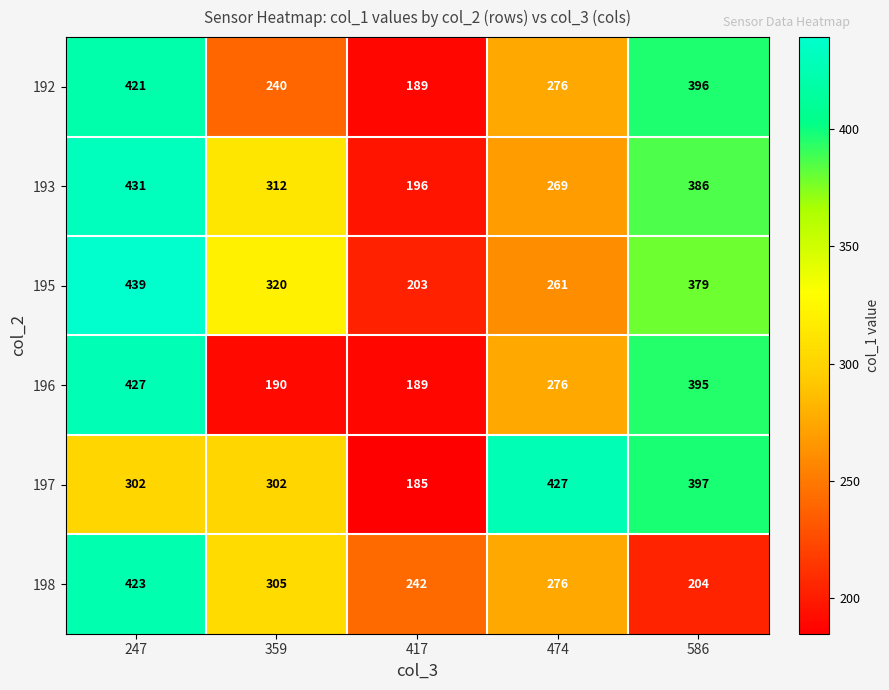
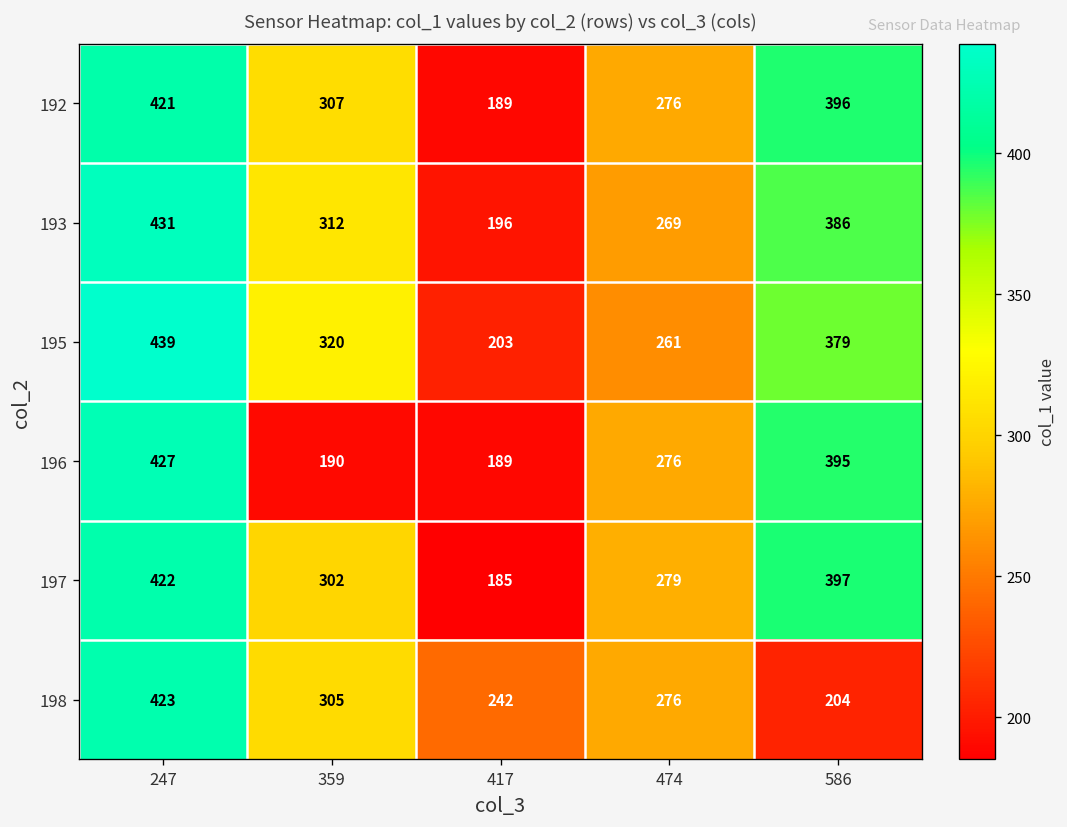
192, 359: 240 -> 307
197, 247: 302 -> 422
197, 474: 427 -> 279
